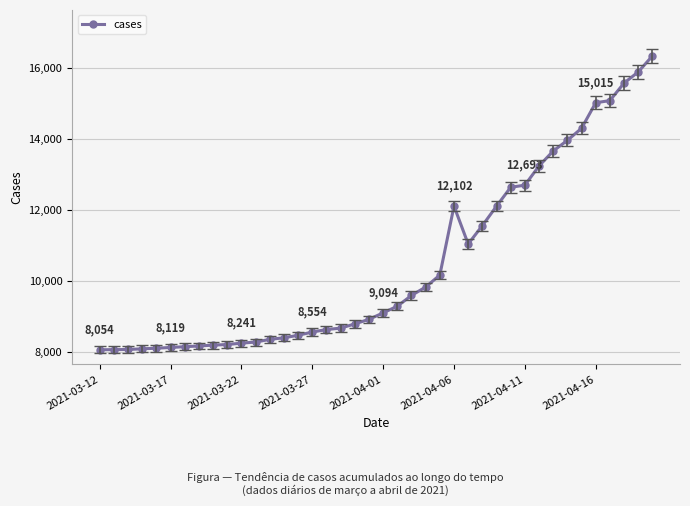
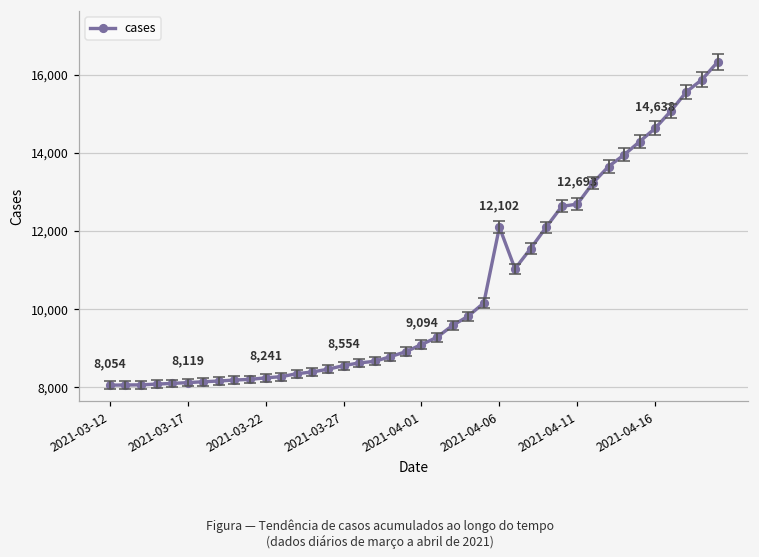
cases, 2021-04-16: 15,015 -> 14,638
